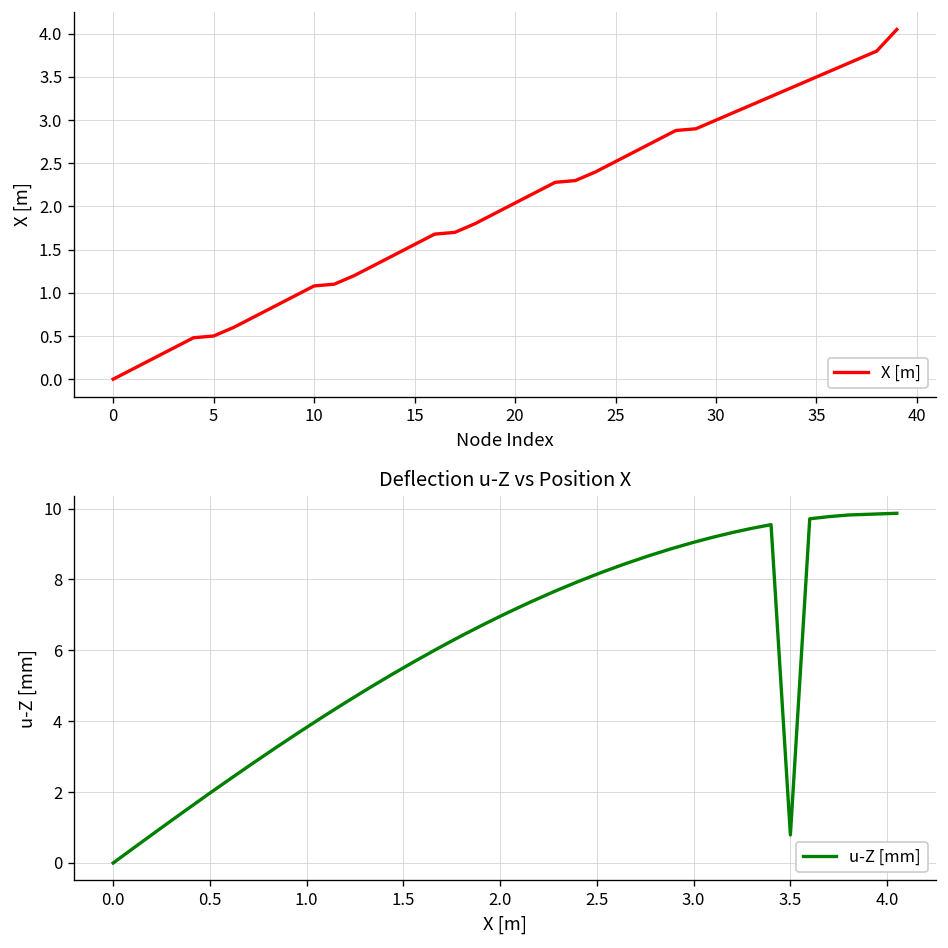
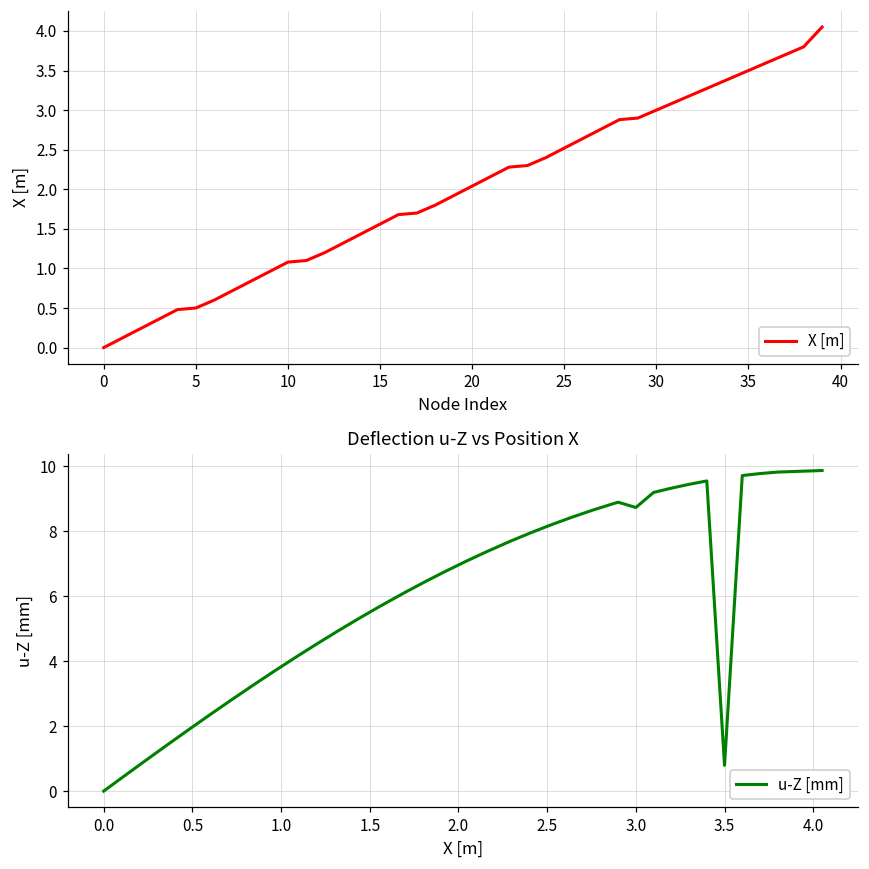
Deflection u-Z vs Position X, 3.0: 9.0 -> 8.7
